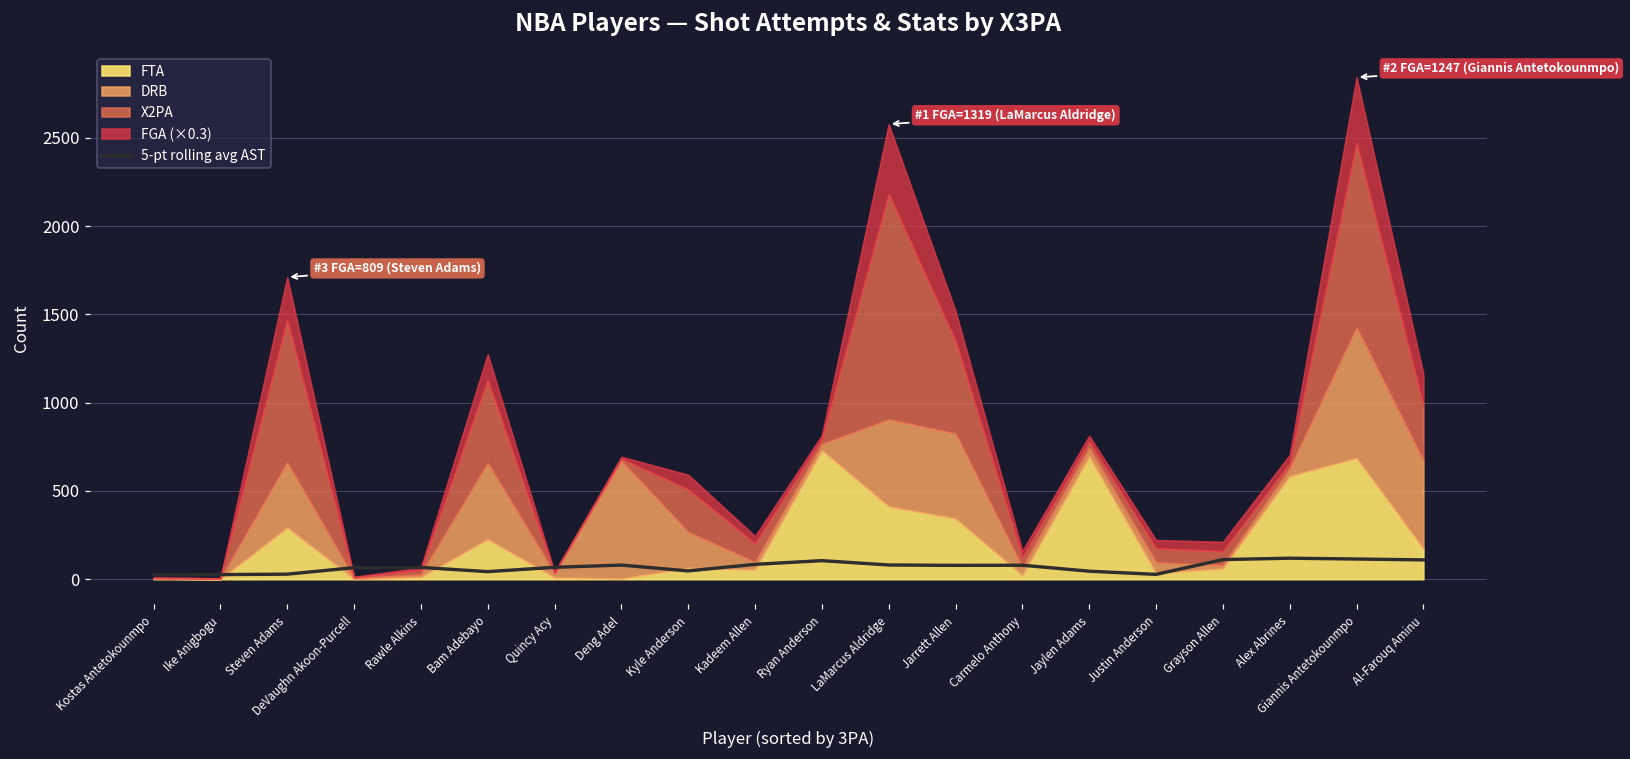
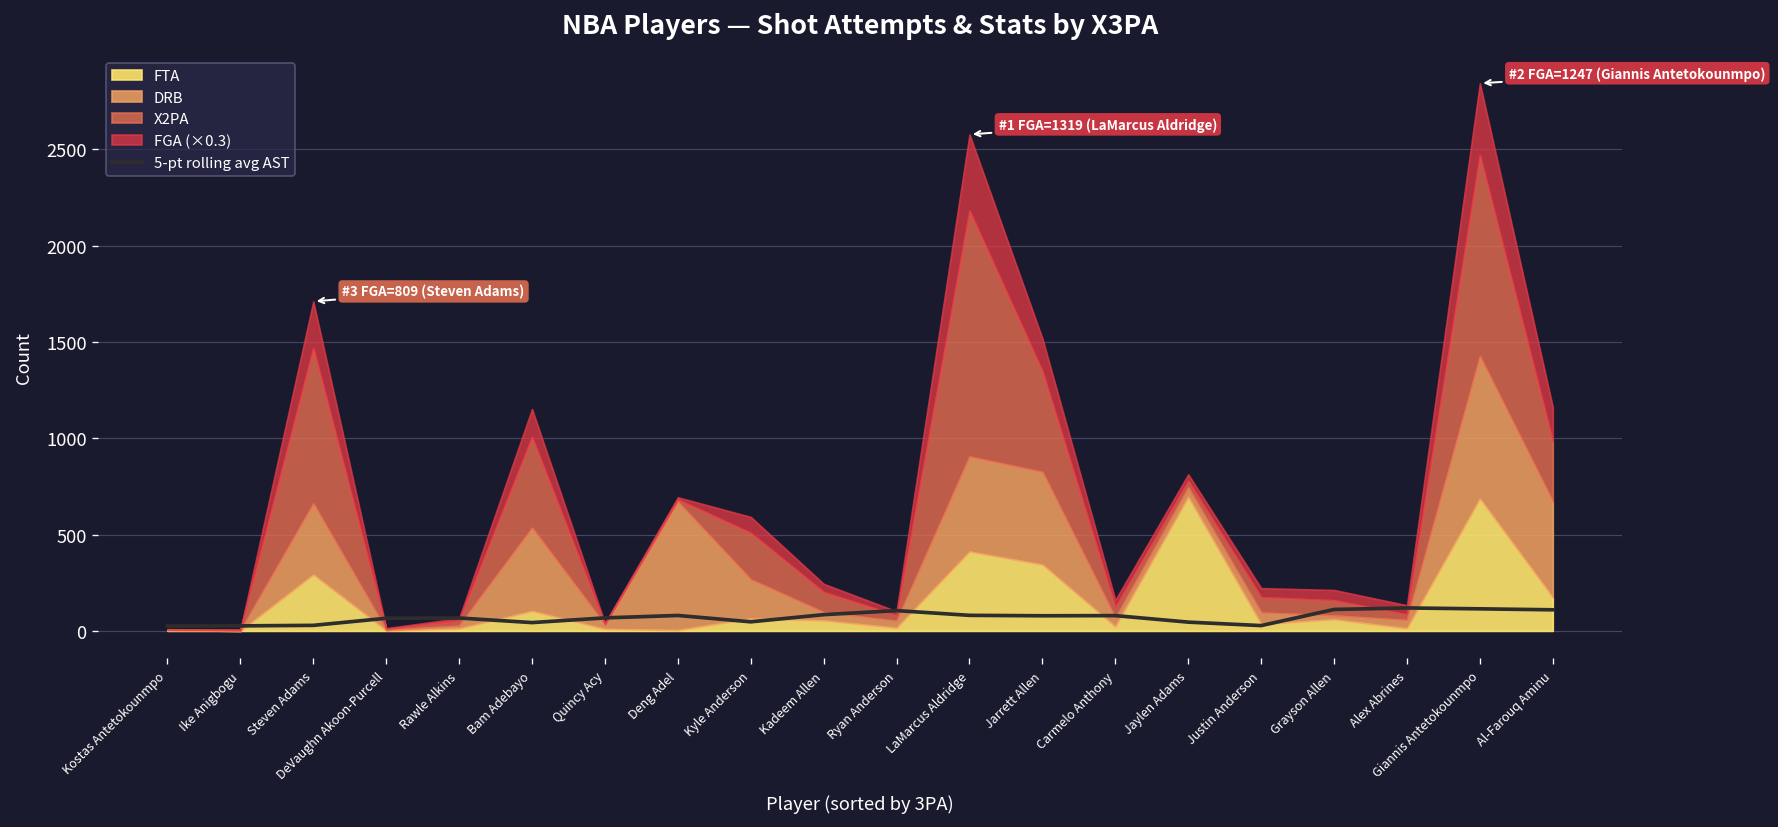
FTA, Bam Adebayo: 230 -> 100
FTA, Ryan Anderson: 730 -> 20
FTA, Alex Abrines: 580 -> 10
